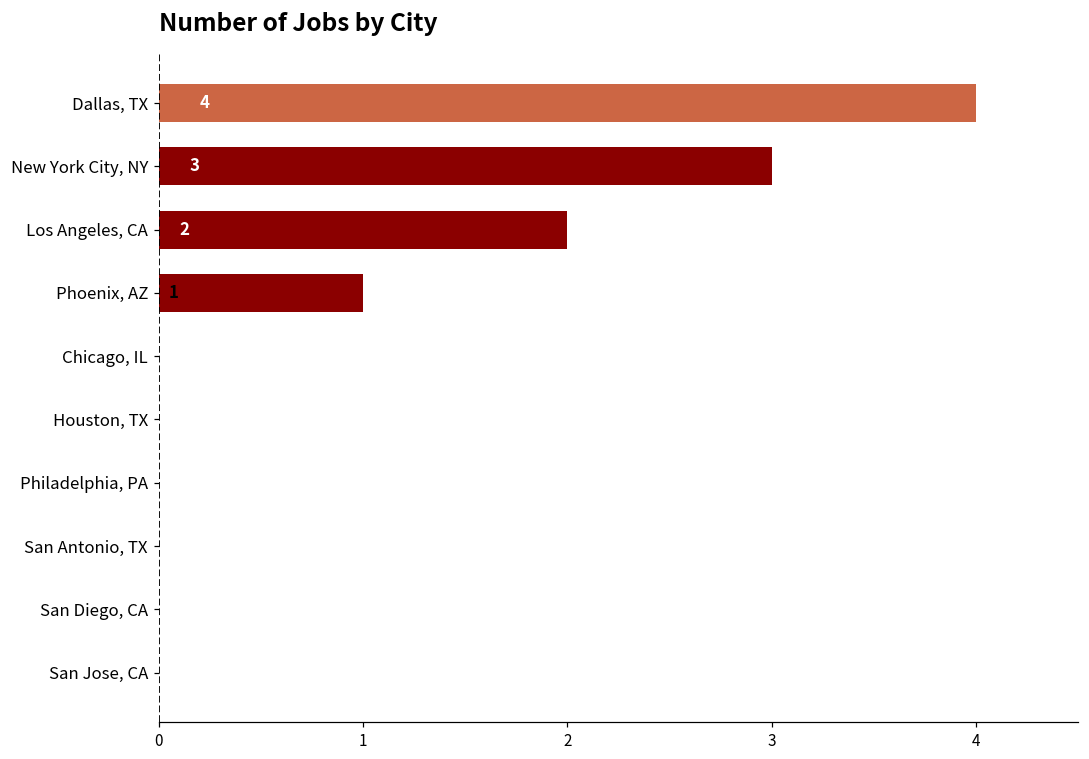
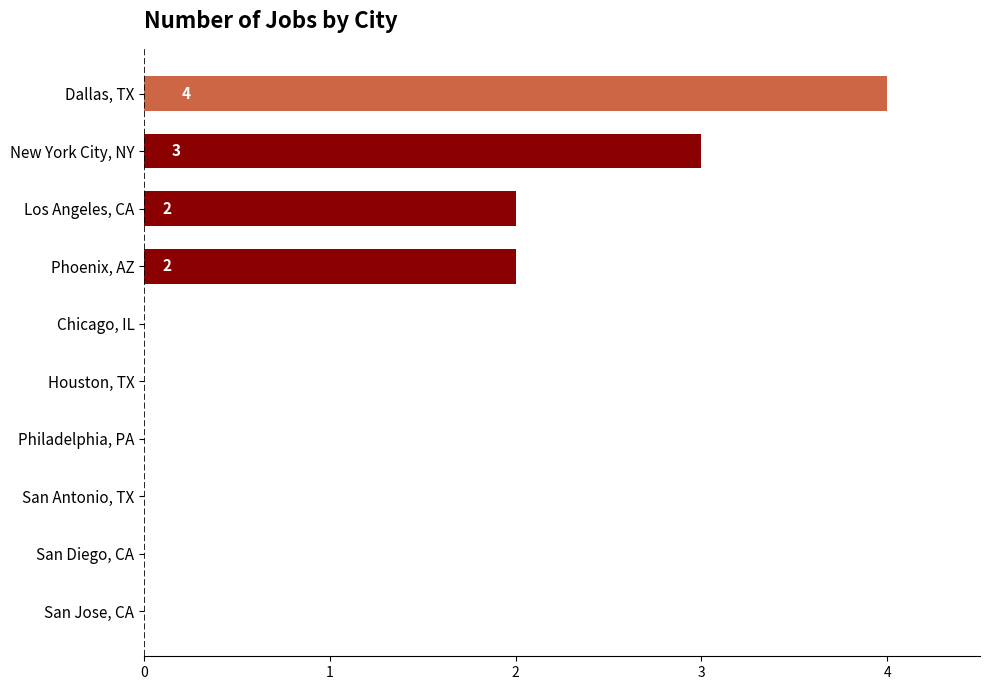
Phoenix, AZ: 1 -> 2
